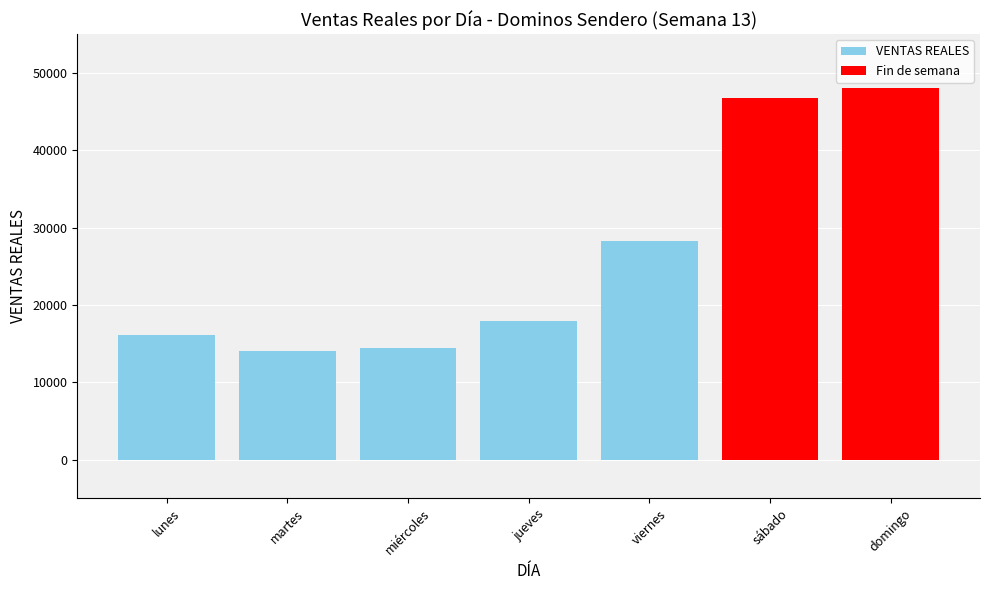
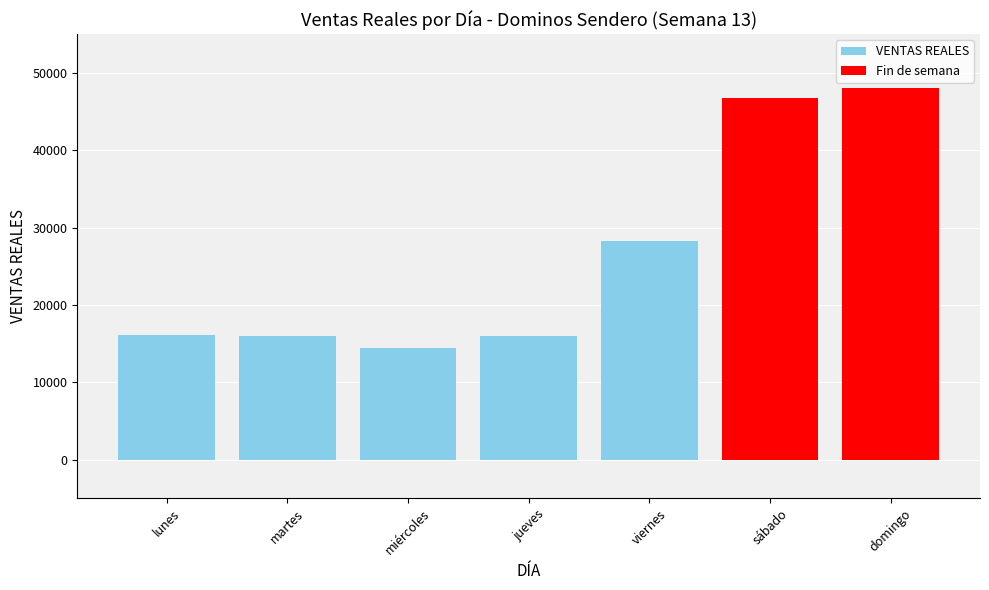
martes: 14000 -> 16000
jueves: 18000 -> 16000
